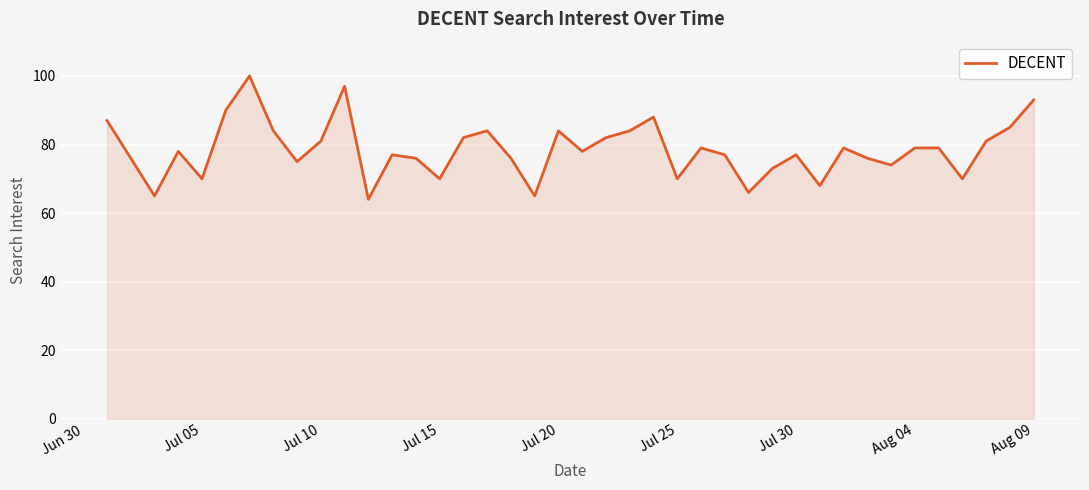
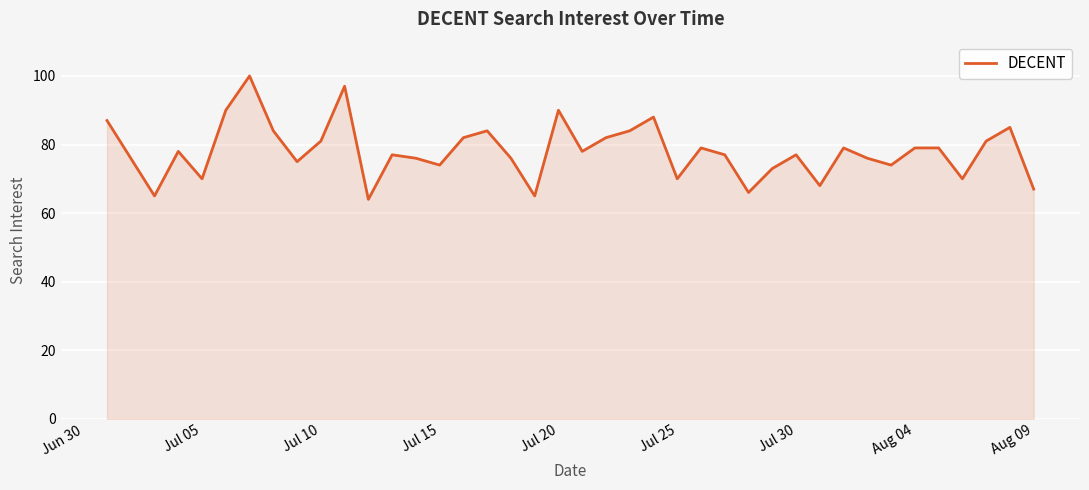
Jul 15: 70 -> 74
Jul 20: 84 -> 90
Aug 09: 93 -> 67
